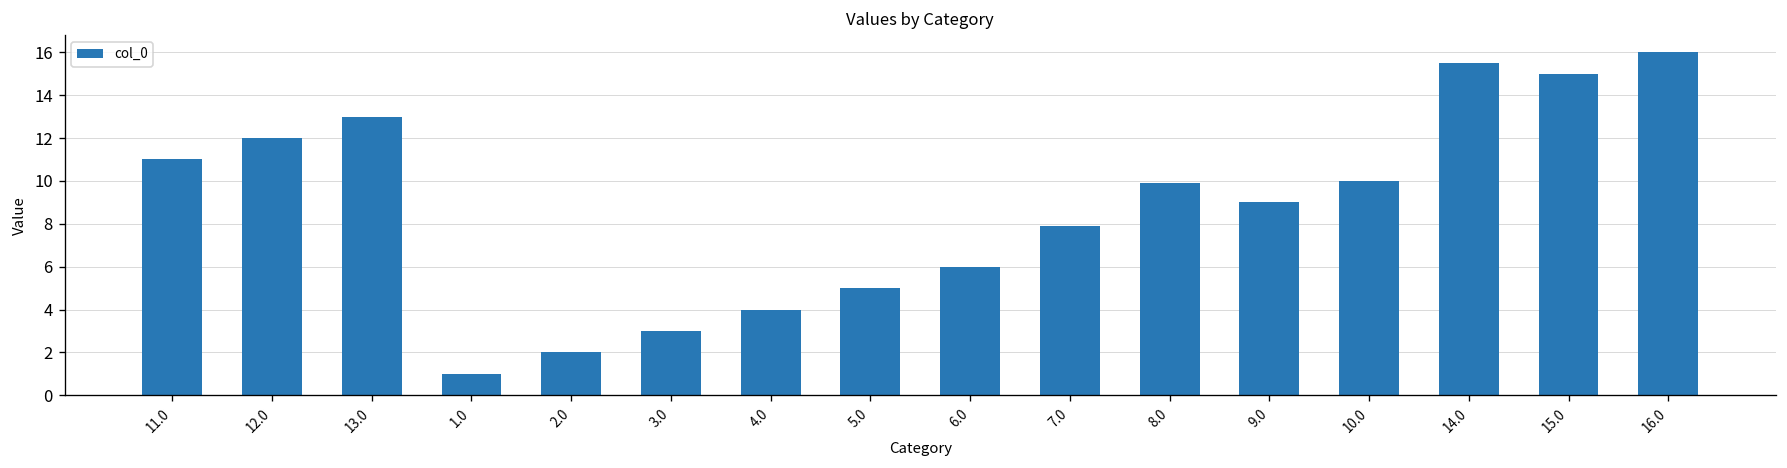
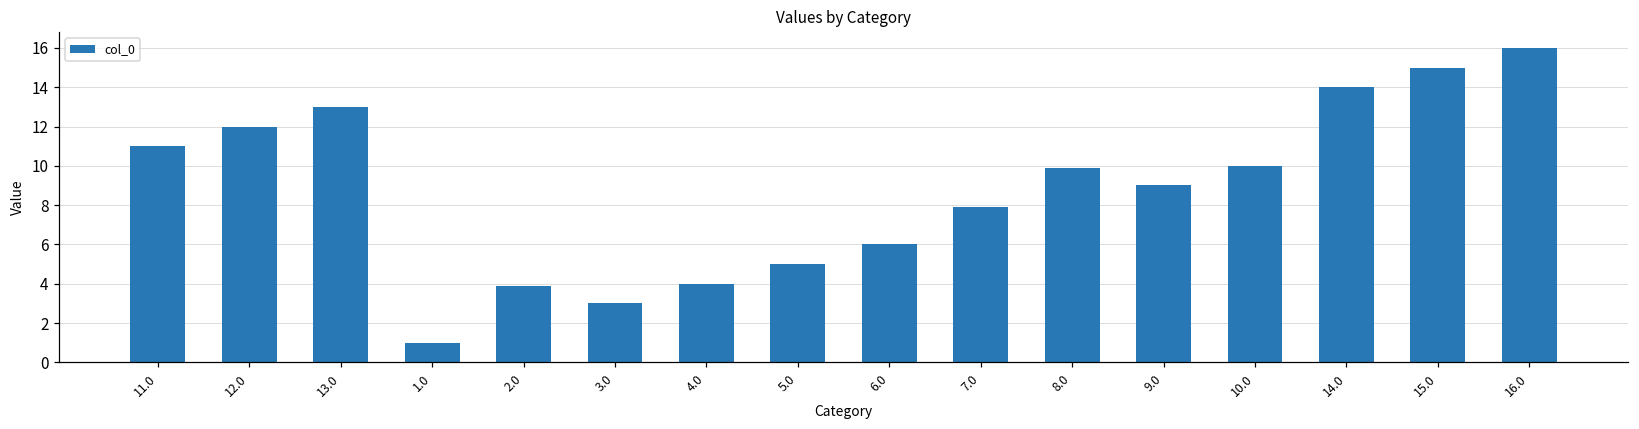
2.0: 2.0 -> 3.9
14.0: 15.5 -> 14.0
